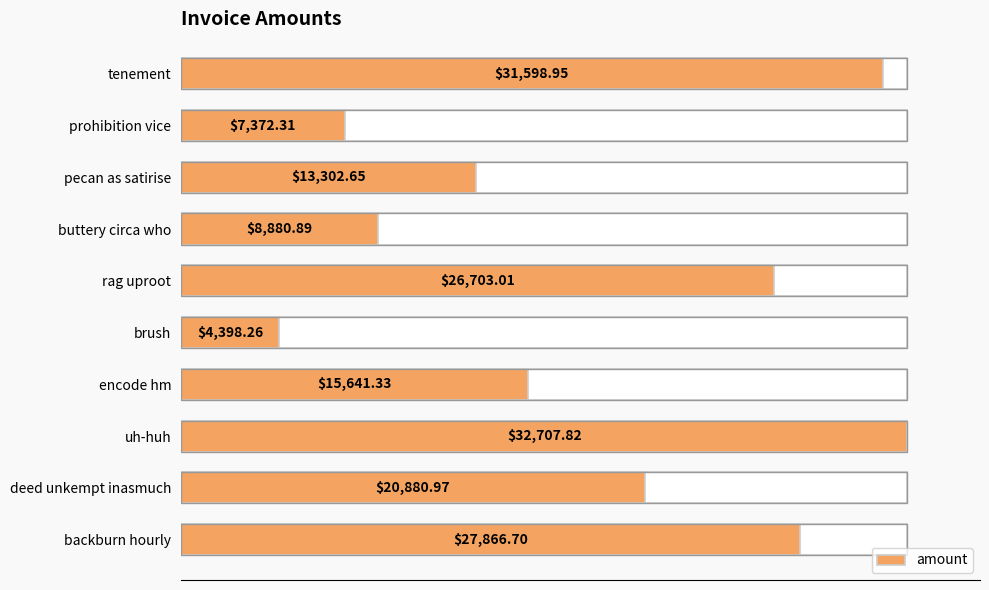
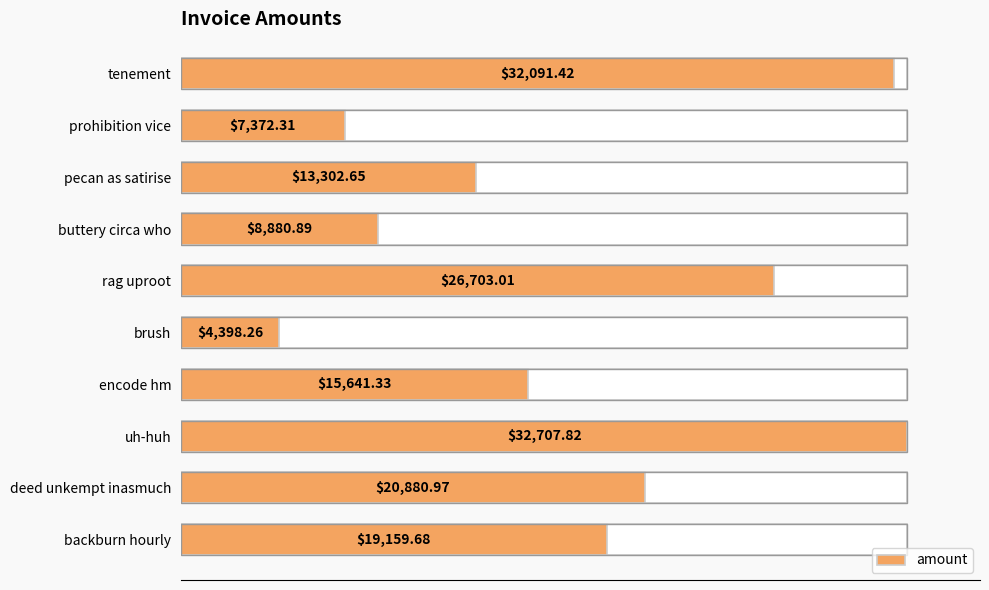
amount, tenement: $31,598.95 -> $32,091.42
amount, backburn hourly: $27,866.70 -> $19,159.68
